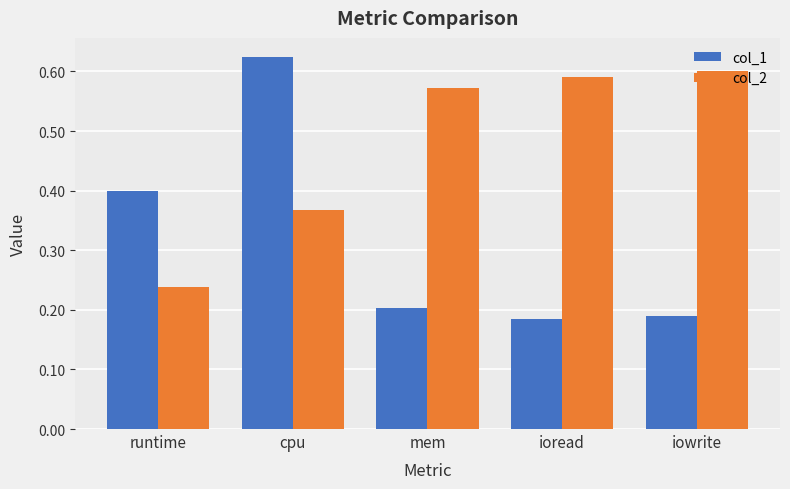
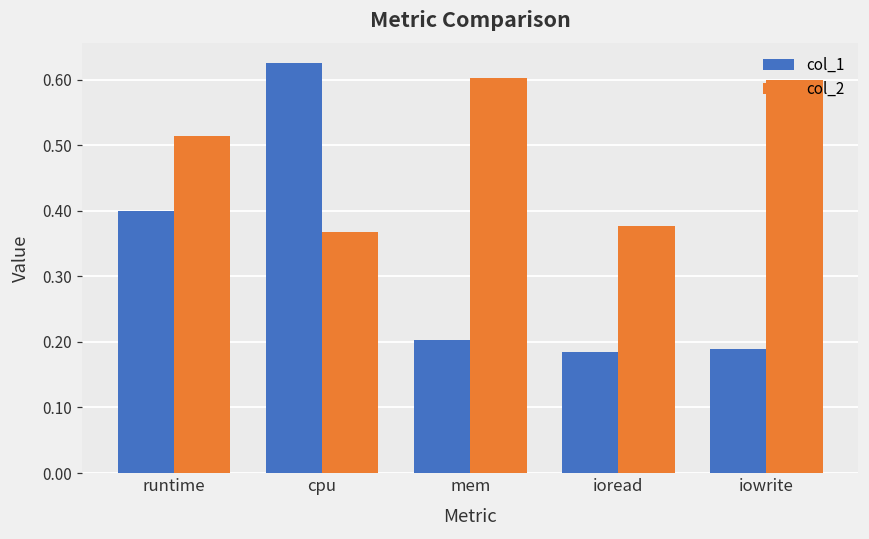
col_2, runtime: 0.24 -> 0.51
col_2, mem: 0.57 -> 0.60
col_2, ioread: 0.59 -> 0.38
